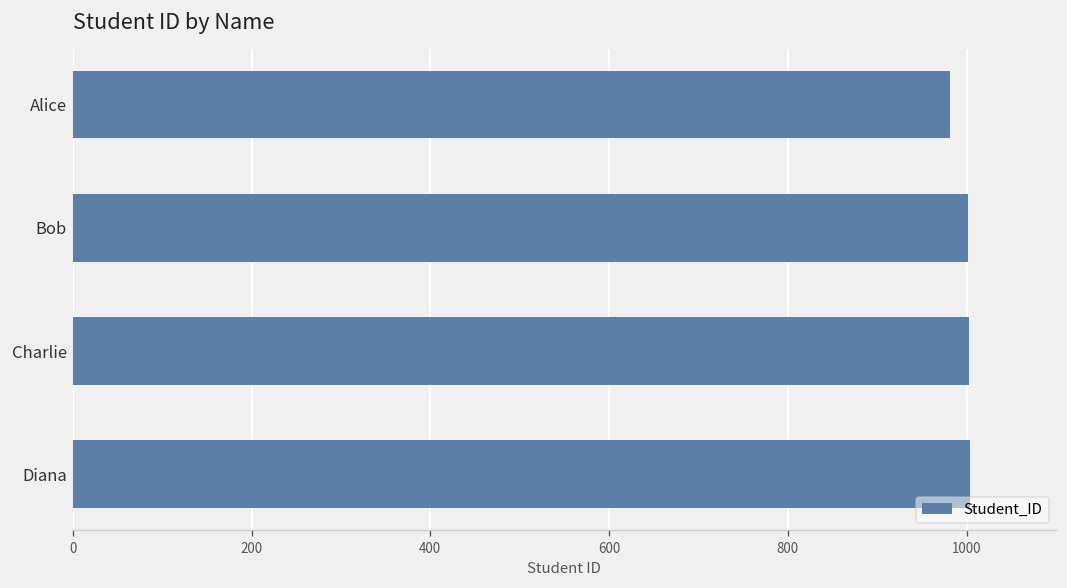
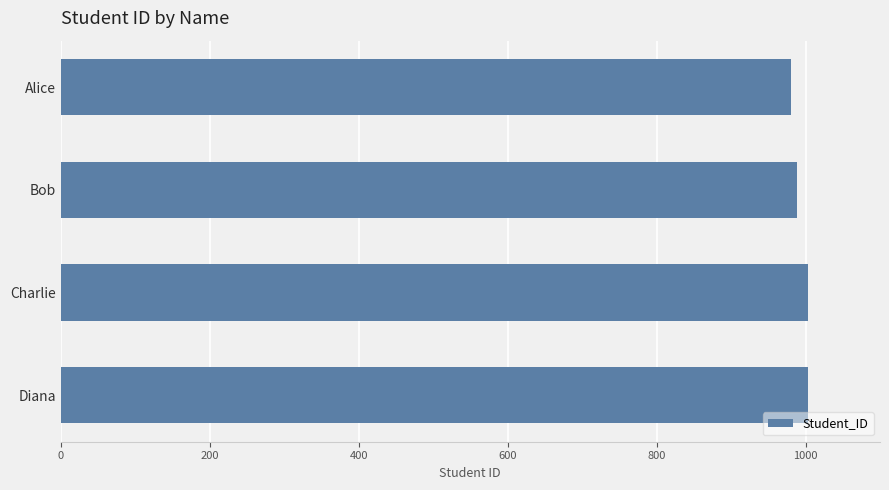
Bob: 1000 -> 990
